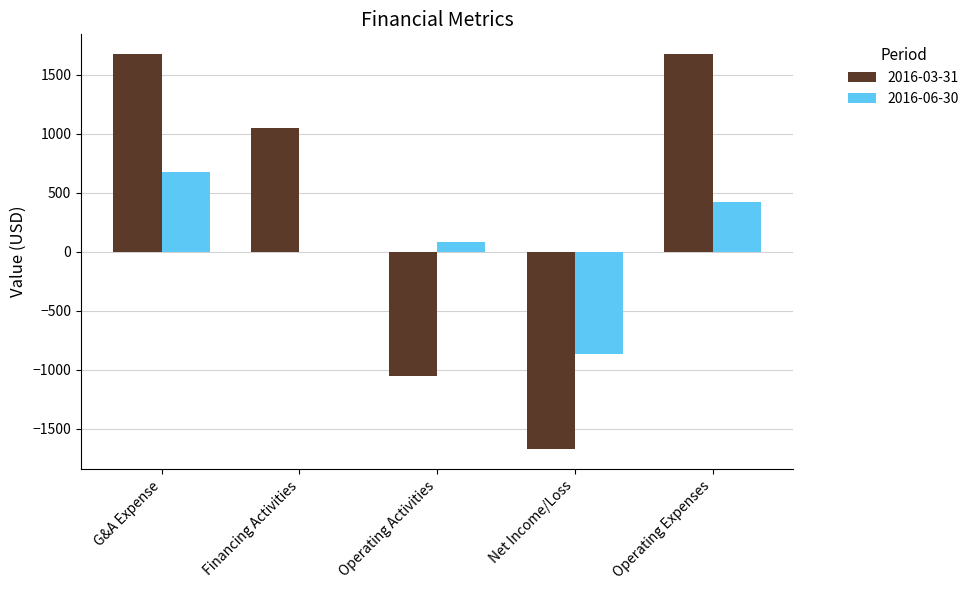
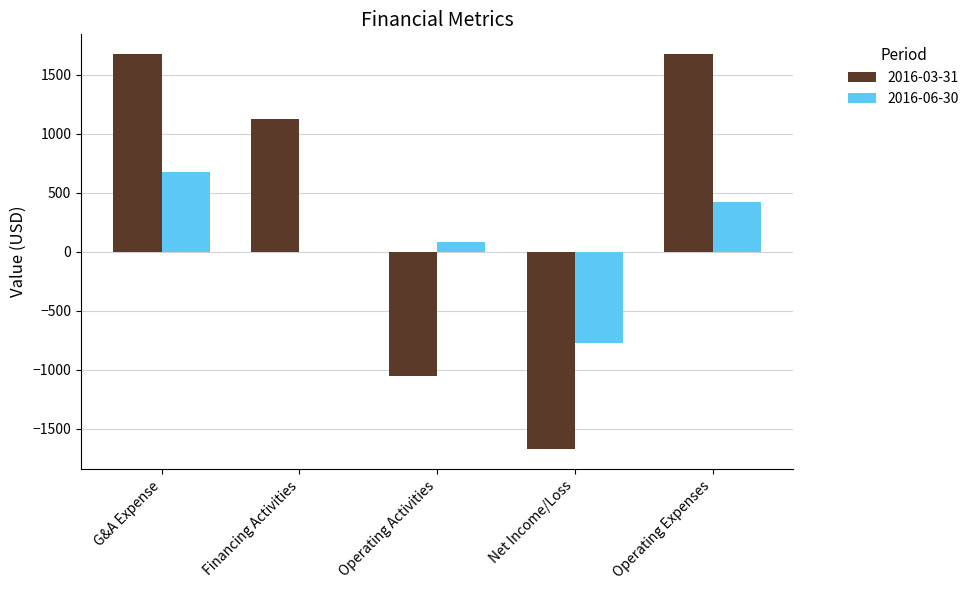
2016-03-31, Financing Activities: 1050 -> 1120
2016-06-30, Net Income/Loss: -870 -> -770
